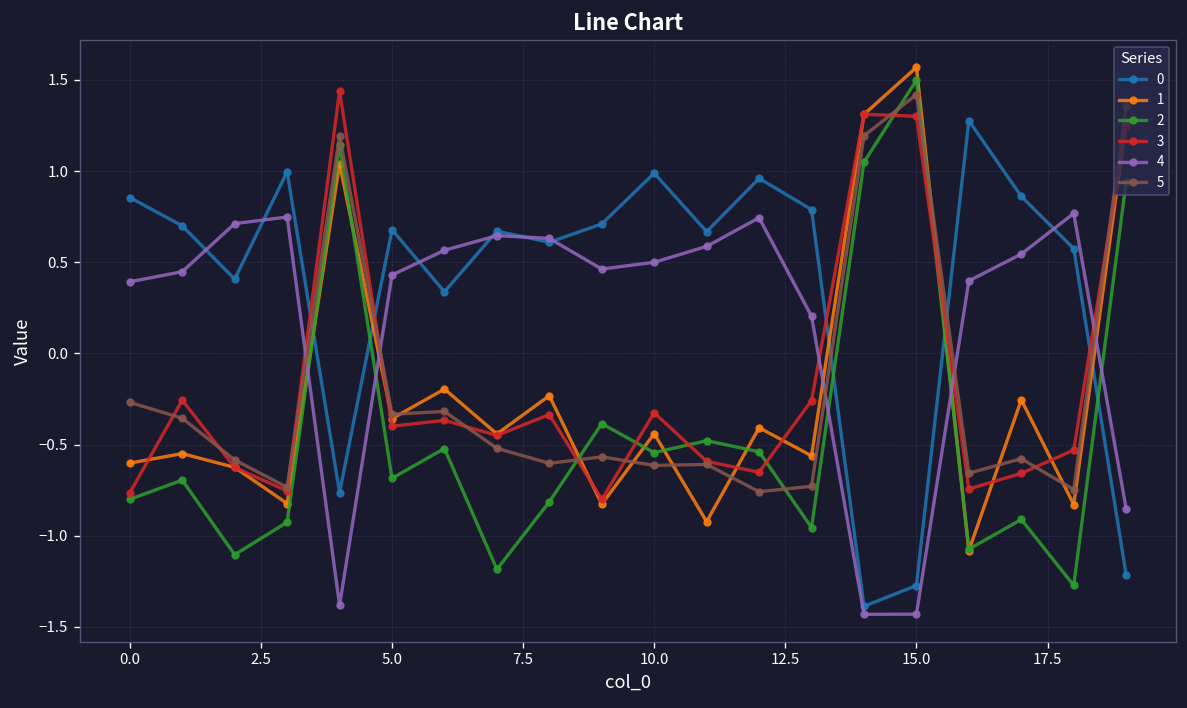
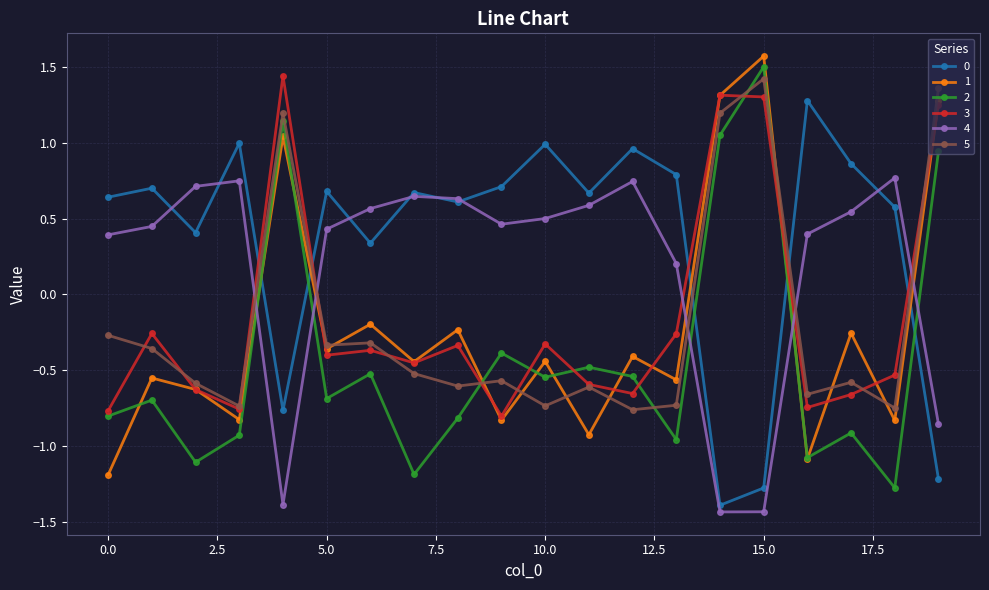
0, 0.0: 0.85 -> 0.64
1, 0.0: -0.60 -> -1.19
5, 10.0: -0.61 -> -0.73
